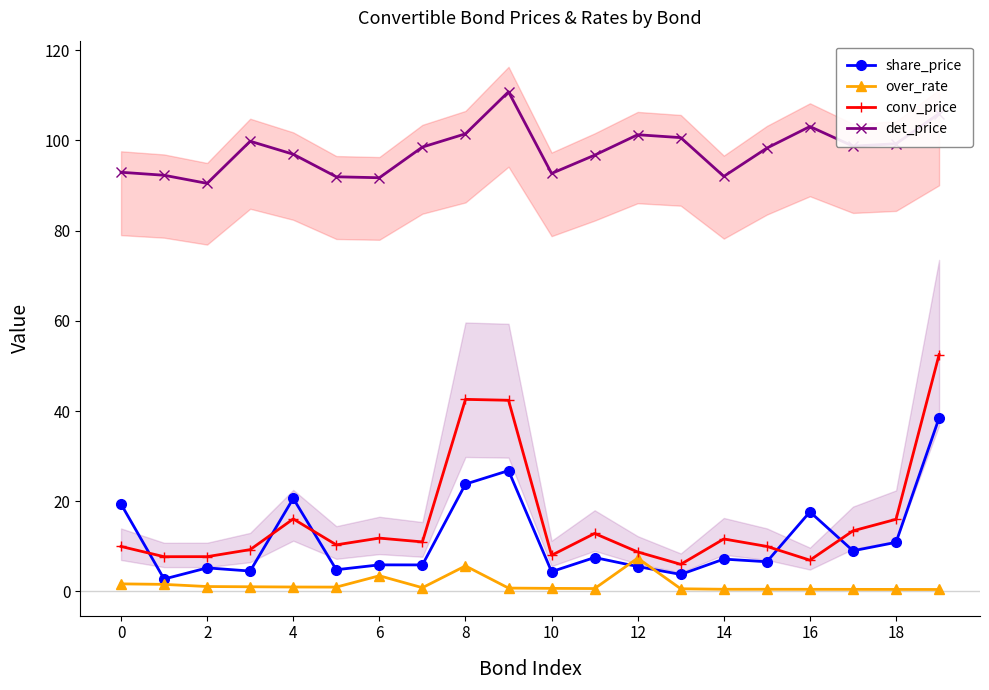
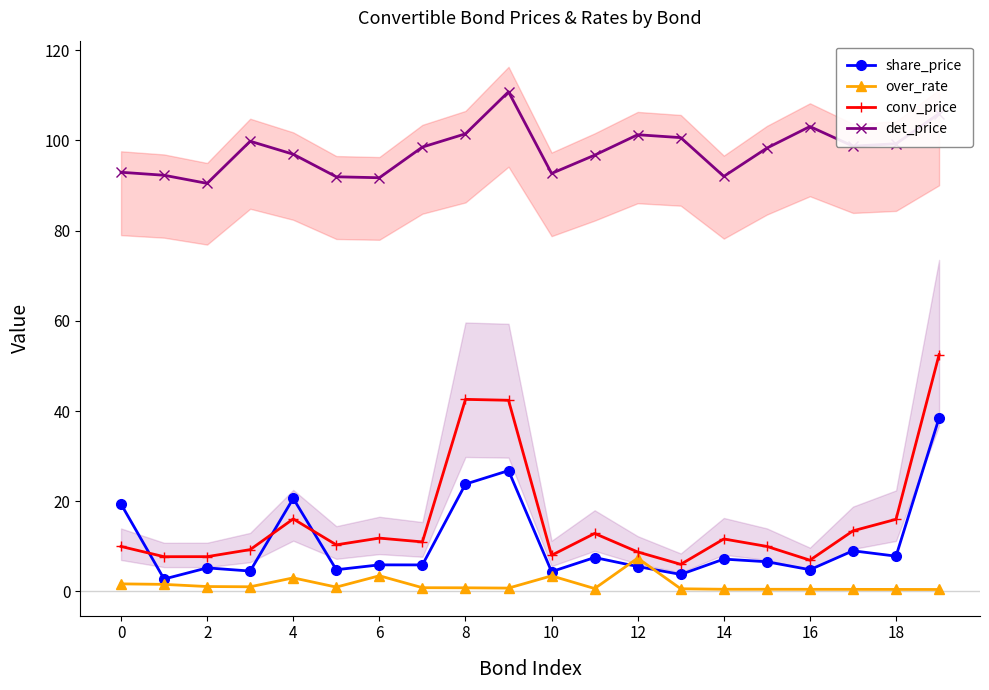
over_rate, 4: 1 -> 3
over_rate, 8: 6 -> 1
over_rate, 10: 1 -> 3
share_price, 16: 18 -> 5
share_price, 18: 11 -> 8
